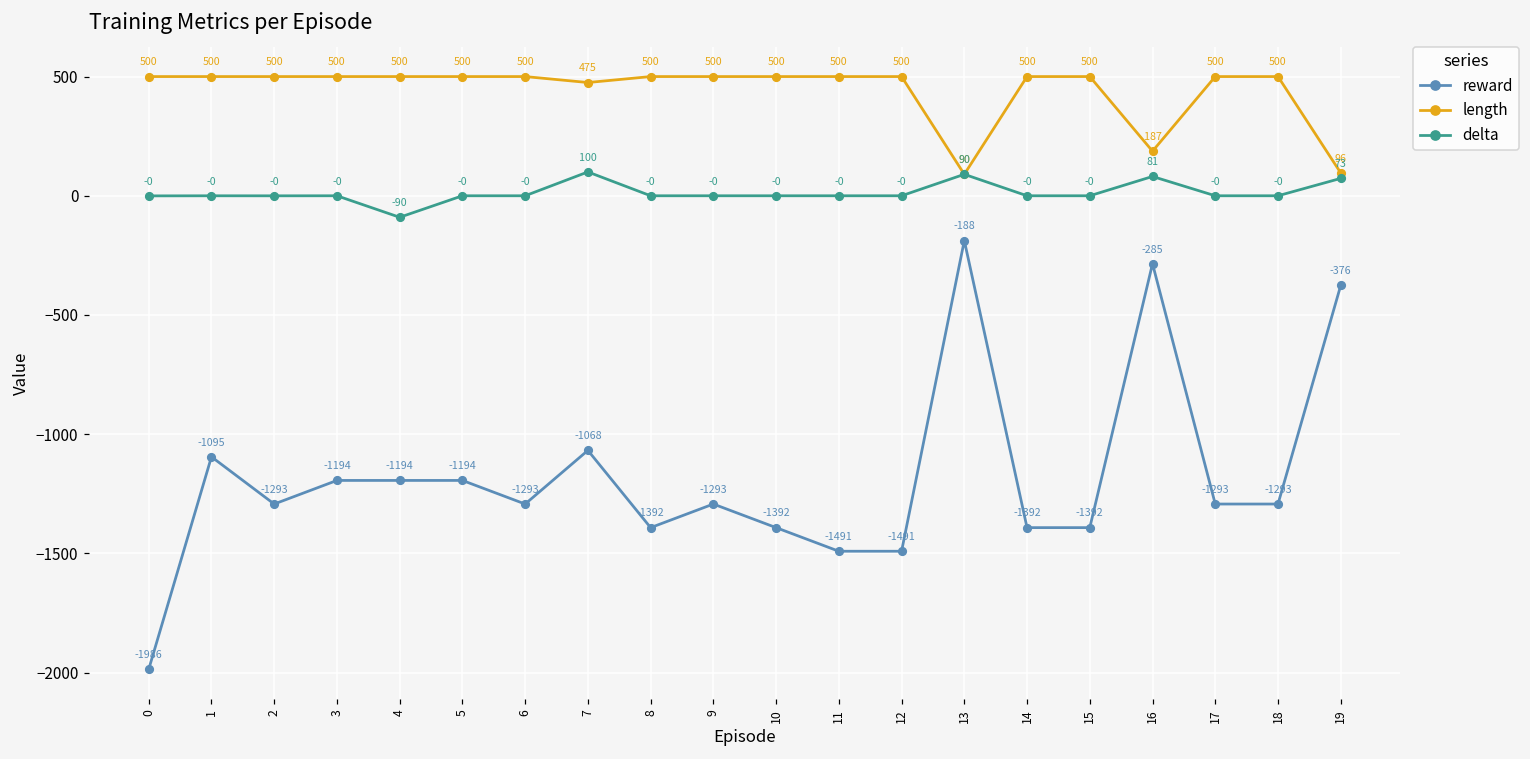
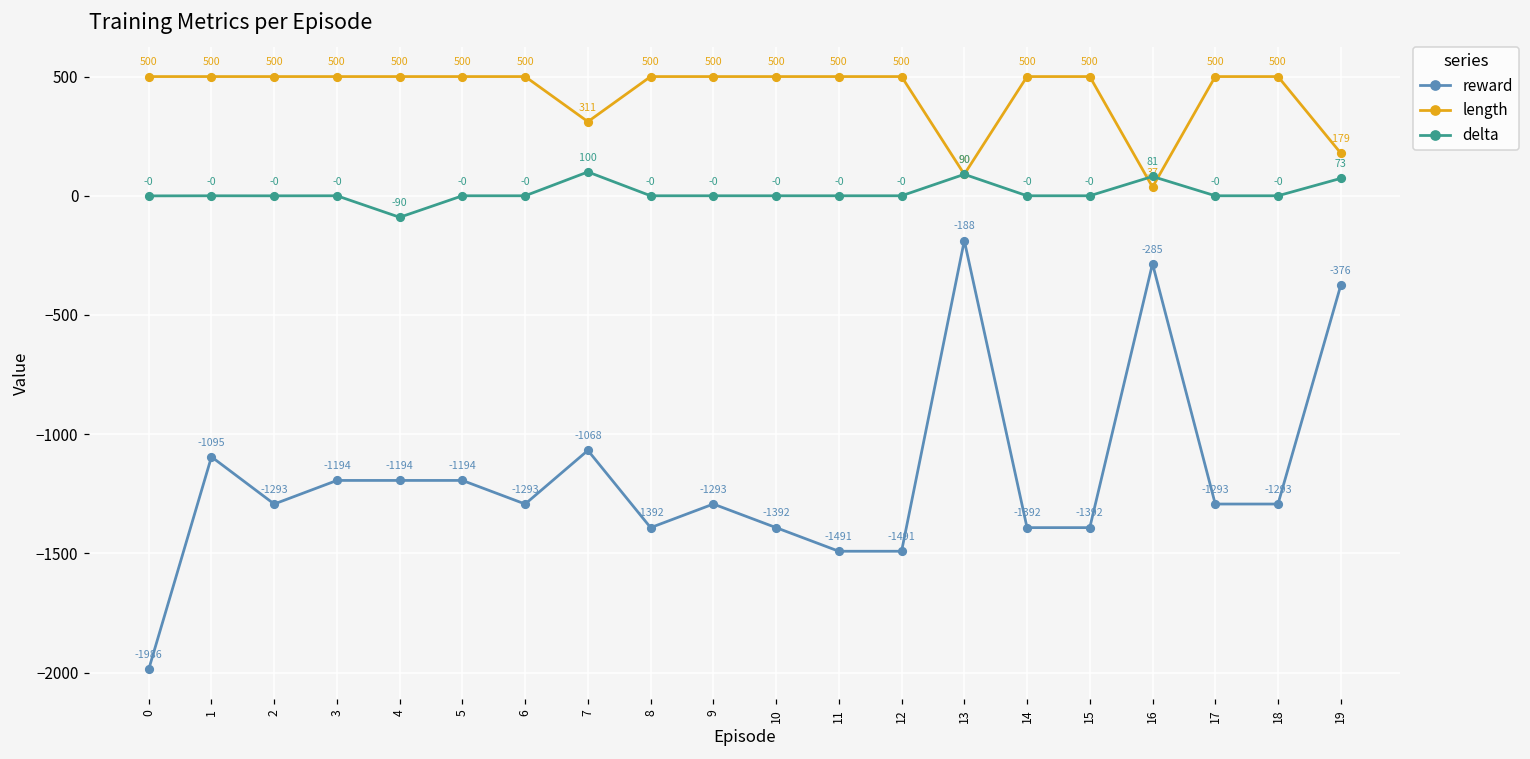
length, 7: 475 -> 311
length, 16: 187 -> 37
length, 19: 96 -> 179
